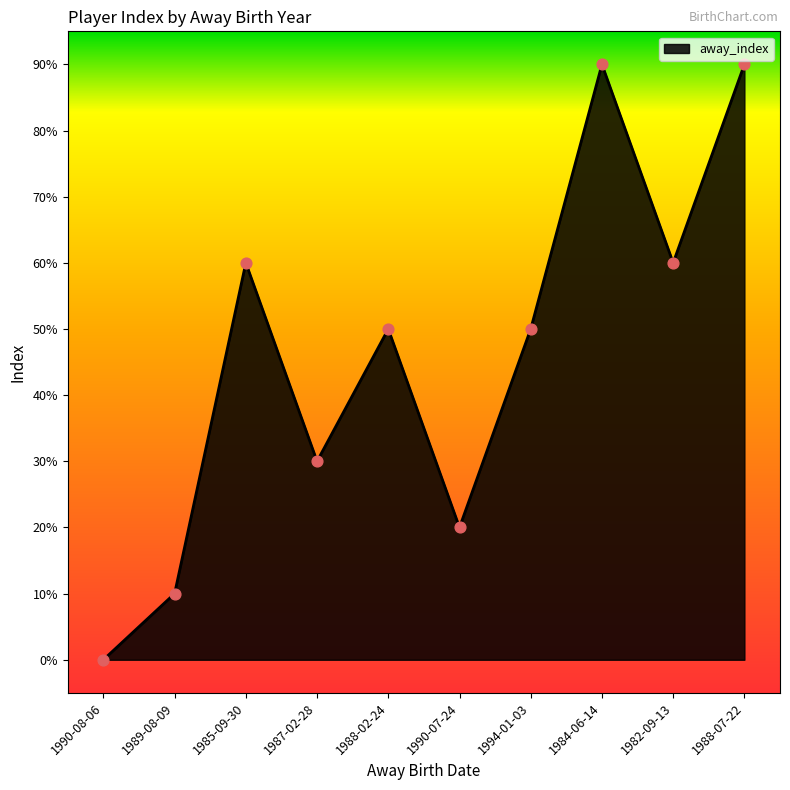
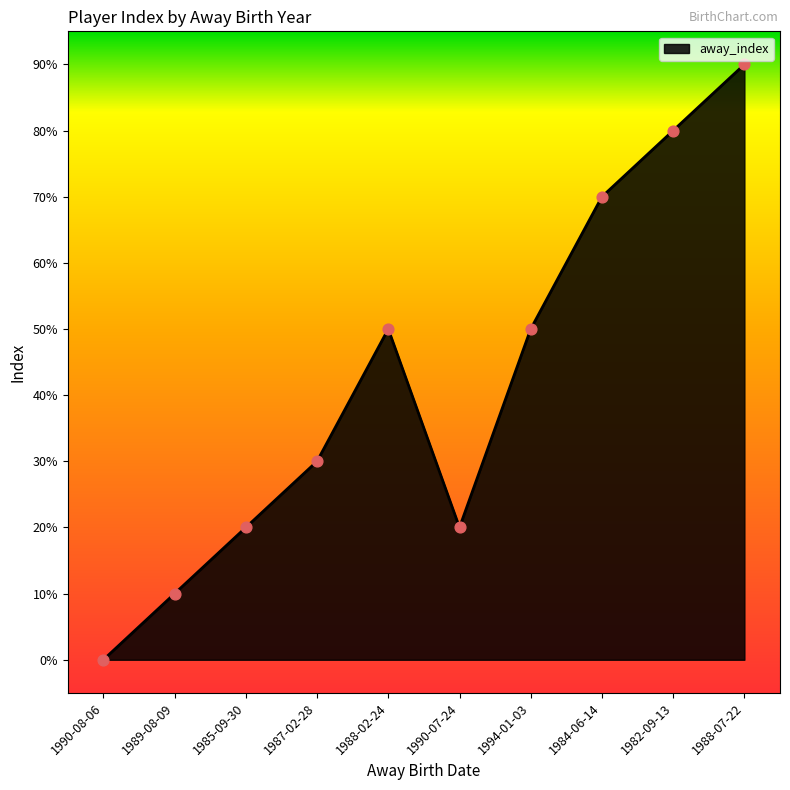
1985-09-30: 60% -> 20%
1984-06-14: 90% -> 70%
1982-09-13: 60% -> 80%
